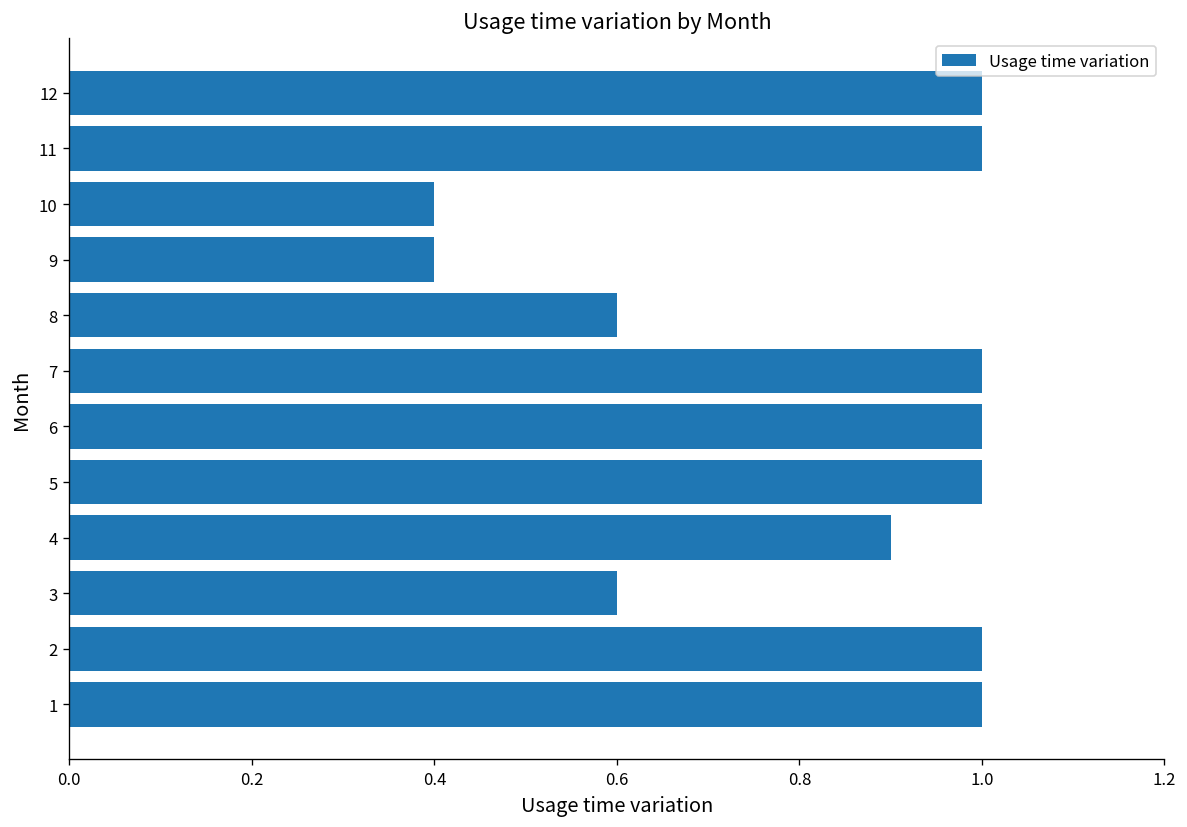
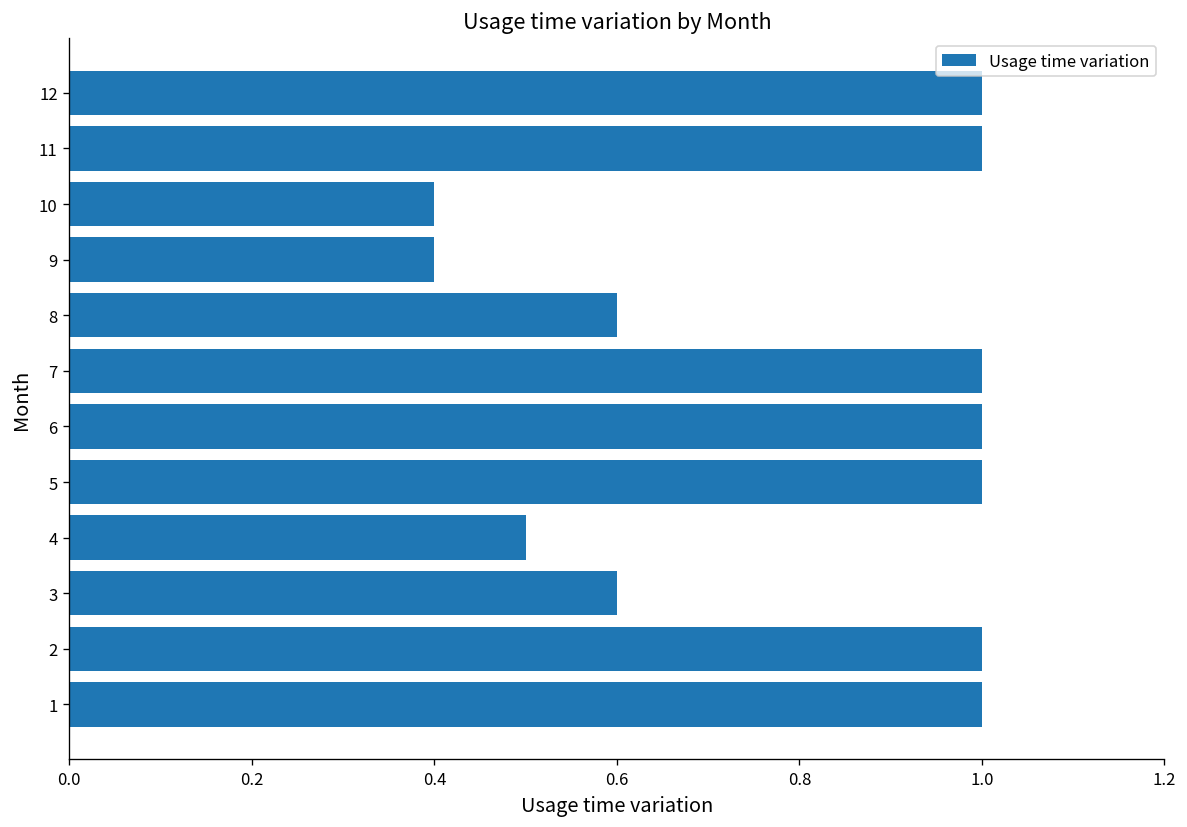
4: 0.9 -> 0.5
